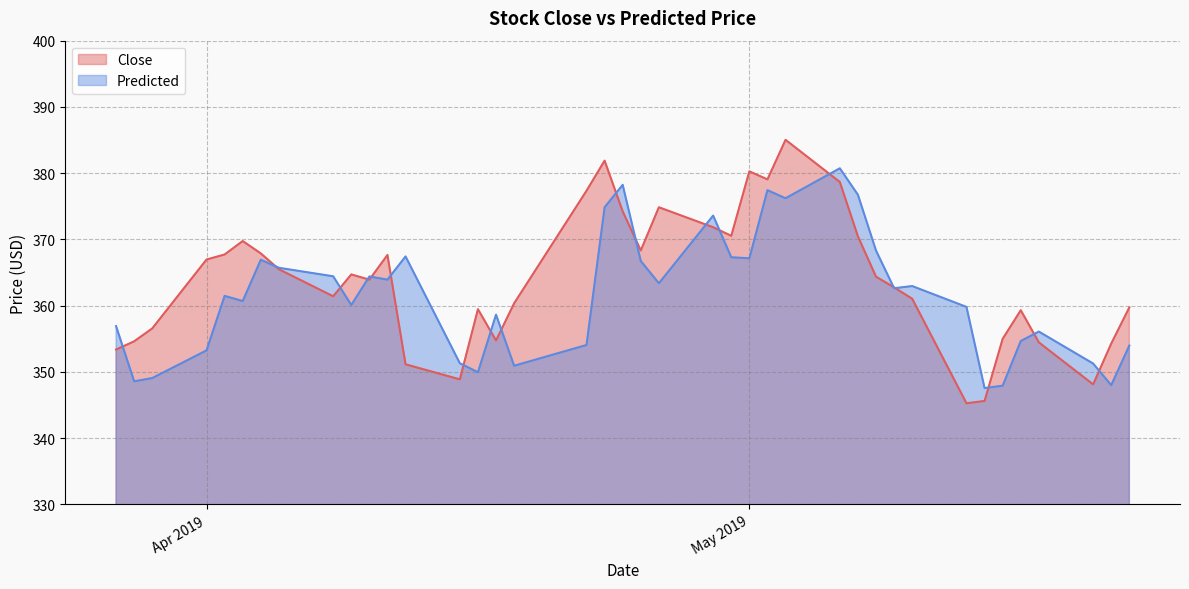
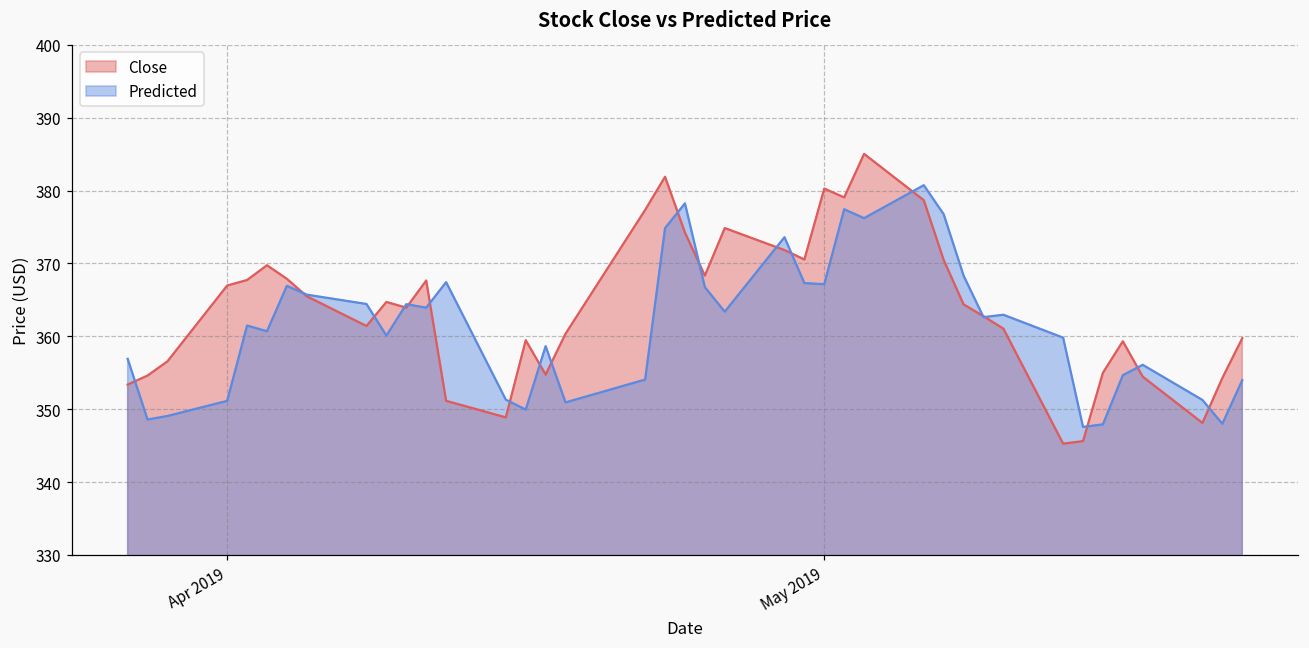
Predicted, Apr 2019: 353 -> 351
